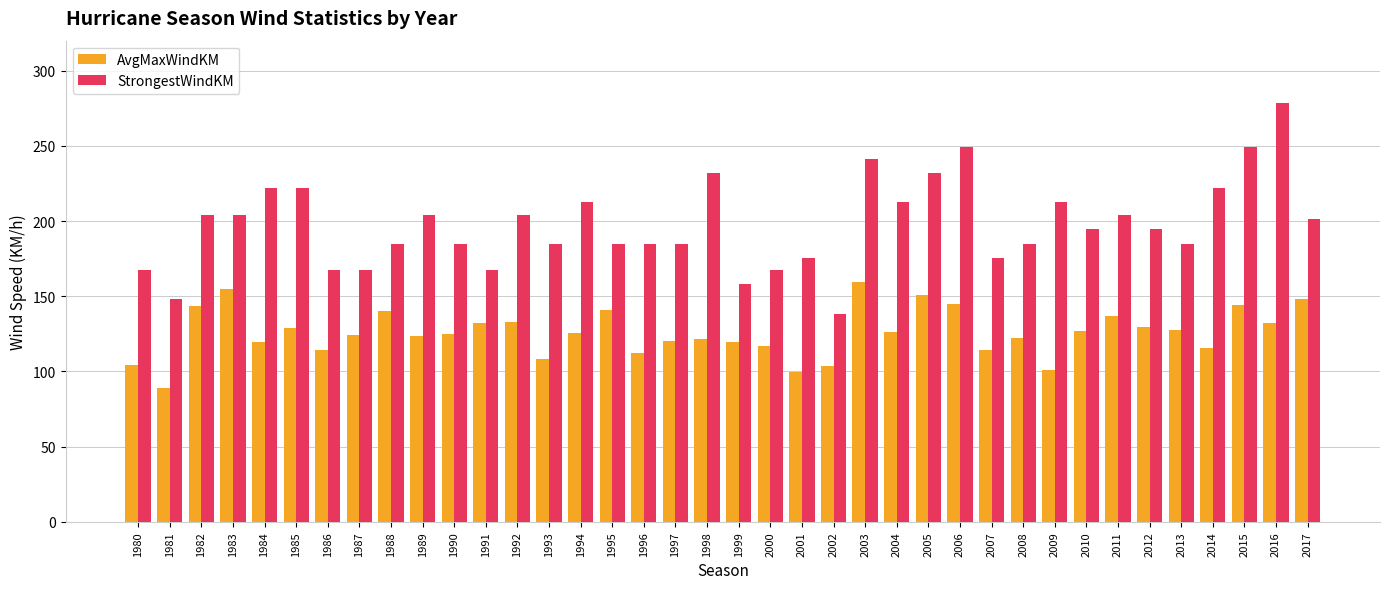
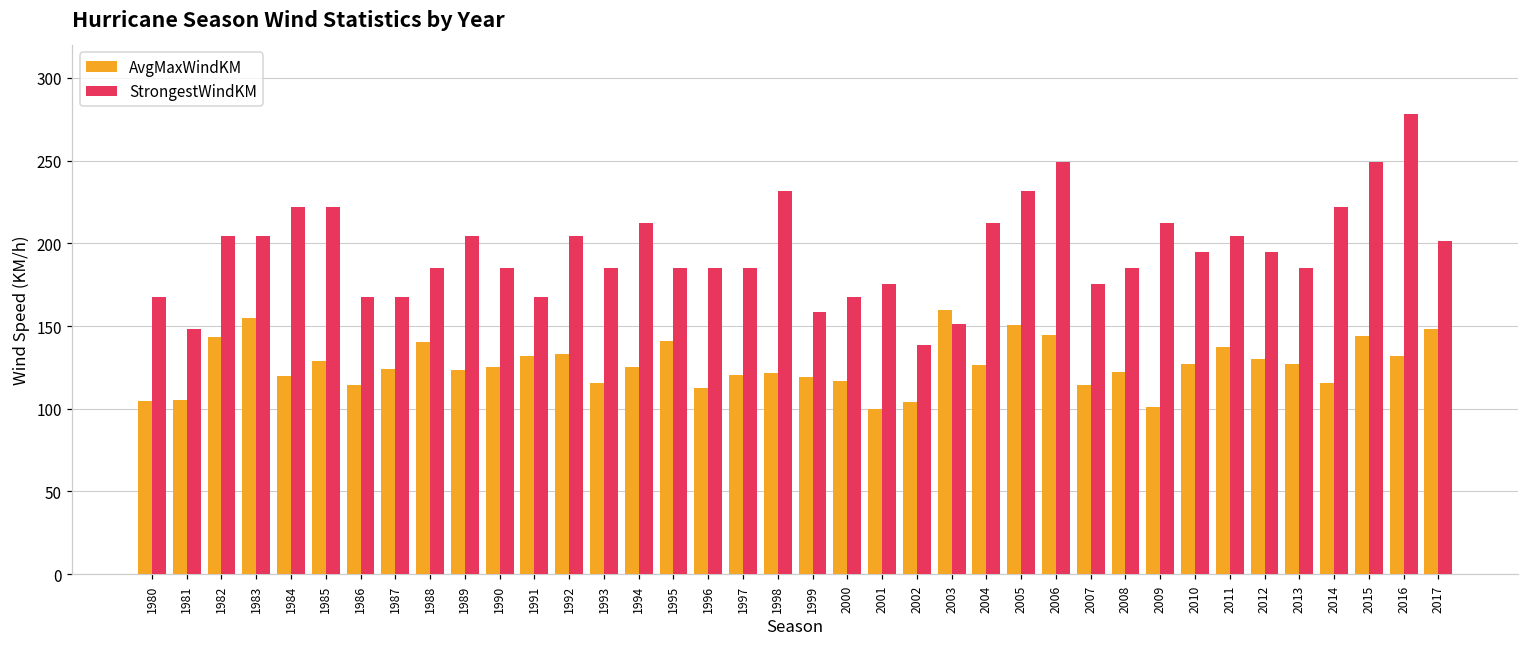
AvgMaxWindKM, 1981: 89 -> 105
AvgMaxWindKM, 1993: 108 -> 115
StrongestWindKM, 2003: 241 -> 151
